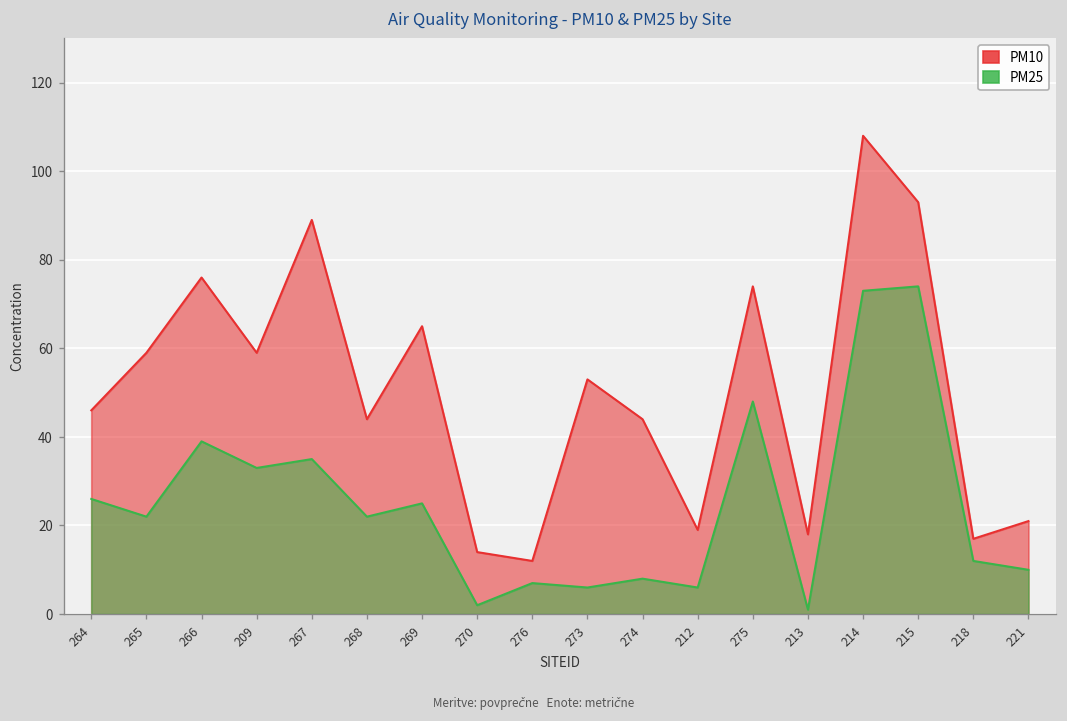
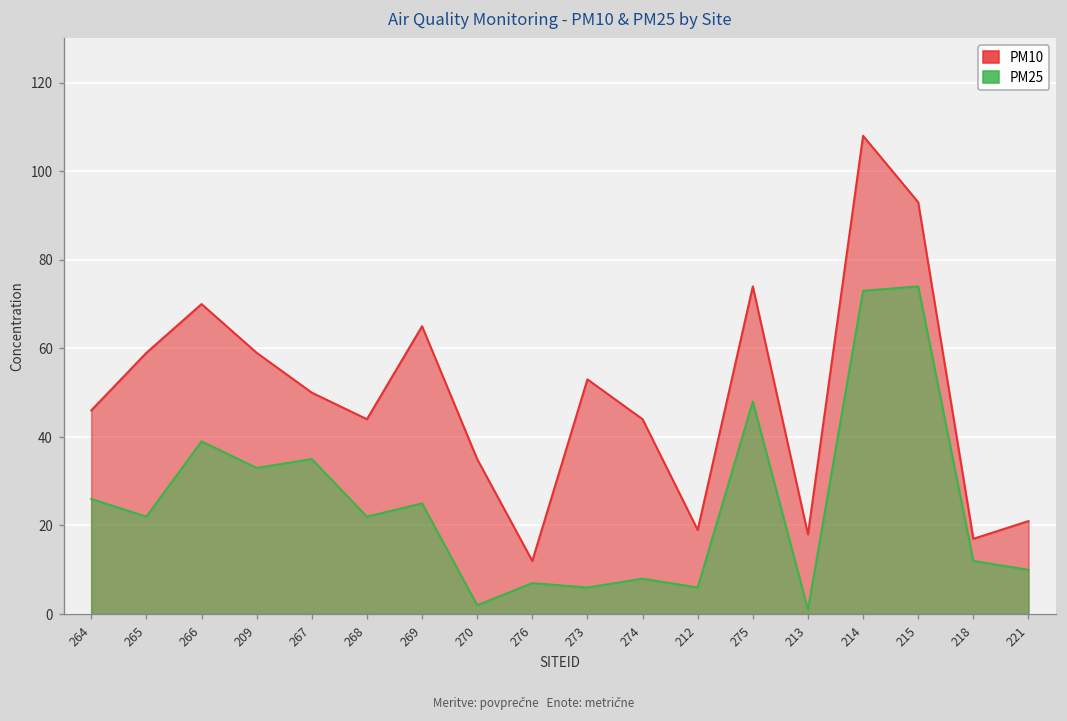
PM10, 266: 76 -> 70
PM10, 267: 89 -> 50
PM10, 270: 14 -> 35
